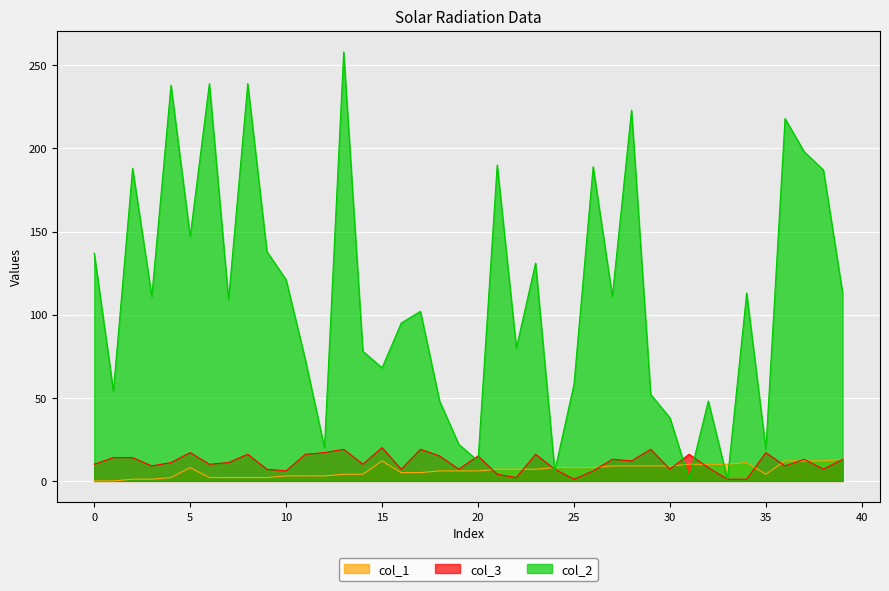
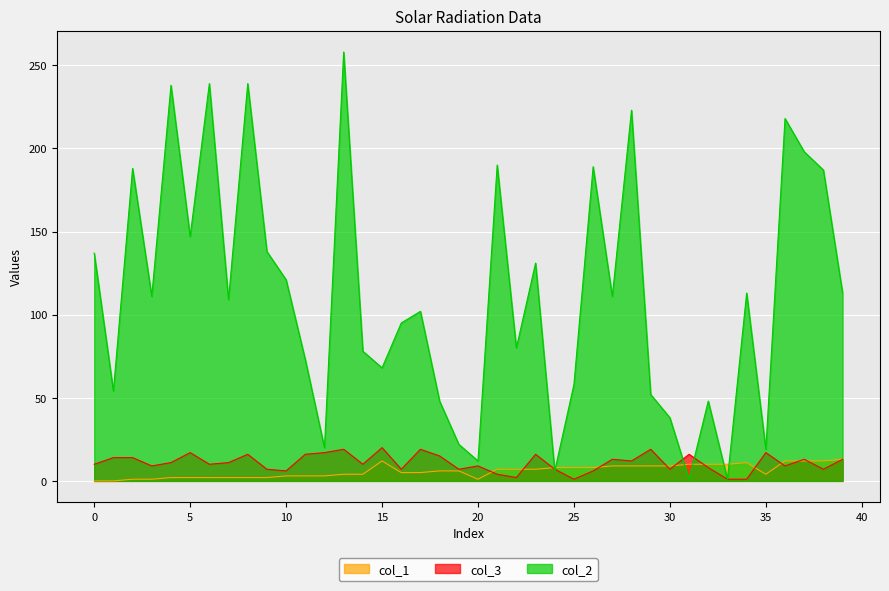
col_1, 5: 8 -> 2
col_1, 20: 6 -> 1
col_3, 20: 15 -> 9
